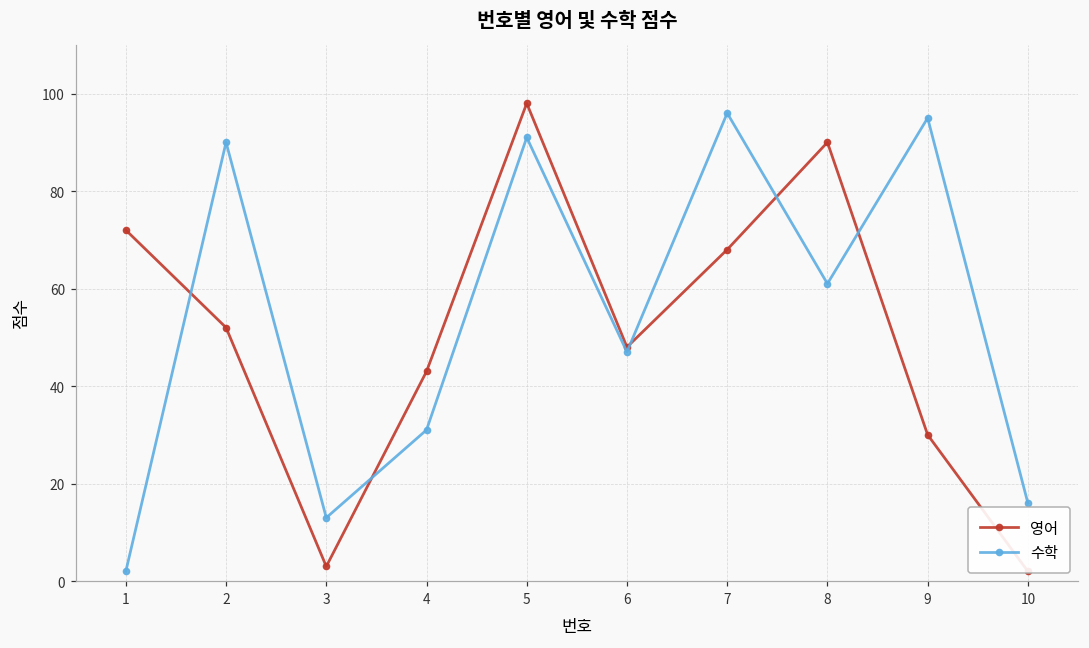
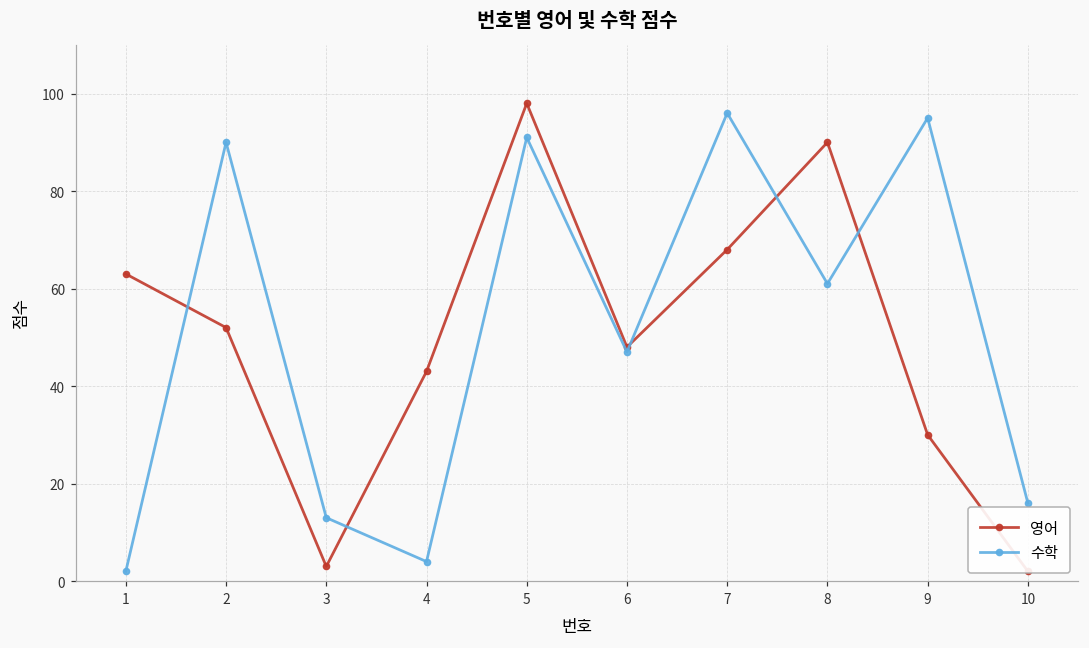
영어, 1: 72 -> 63
수학, 4: 31 -> 4
